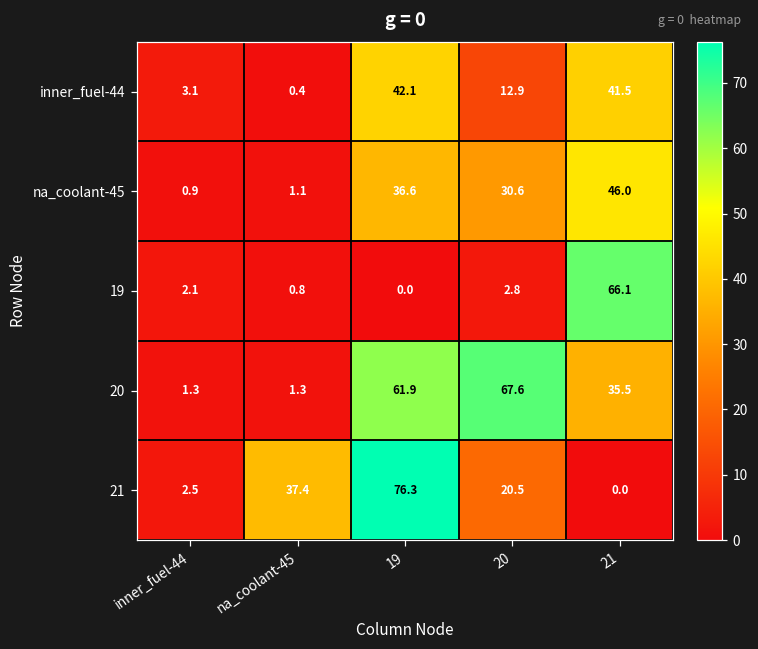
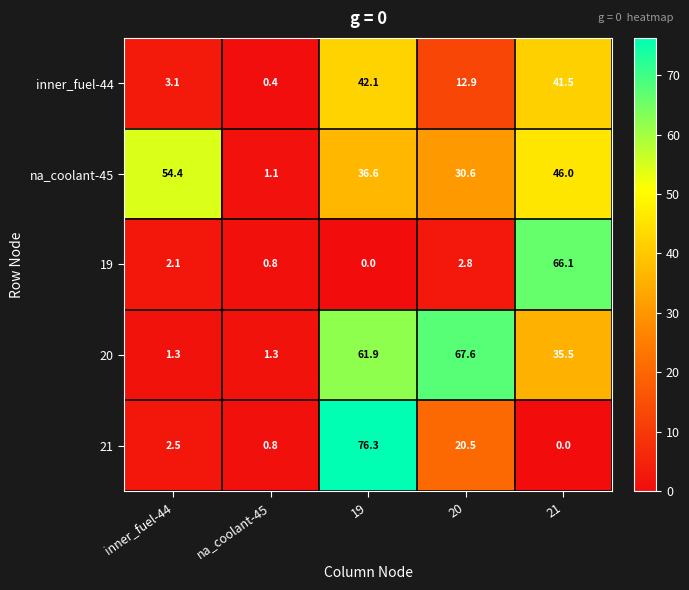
na_coolant-45, inner_fuel-44: 0.9 -> 54.4
21, na_coolant-45: 37.4 -> 0.8
